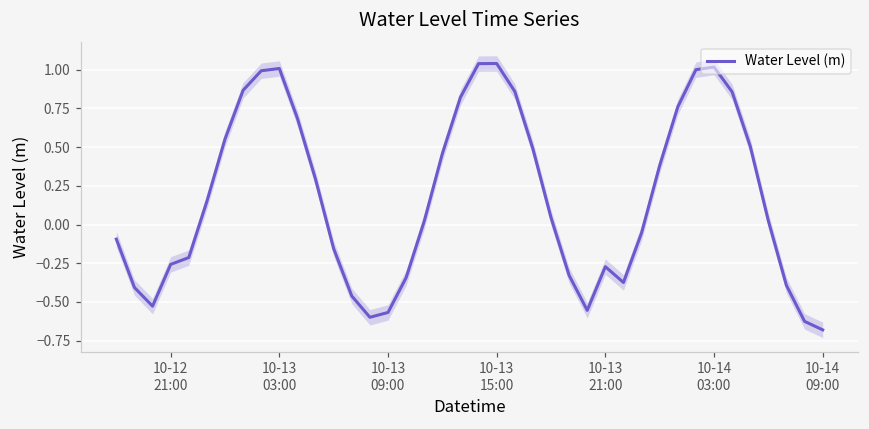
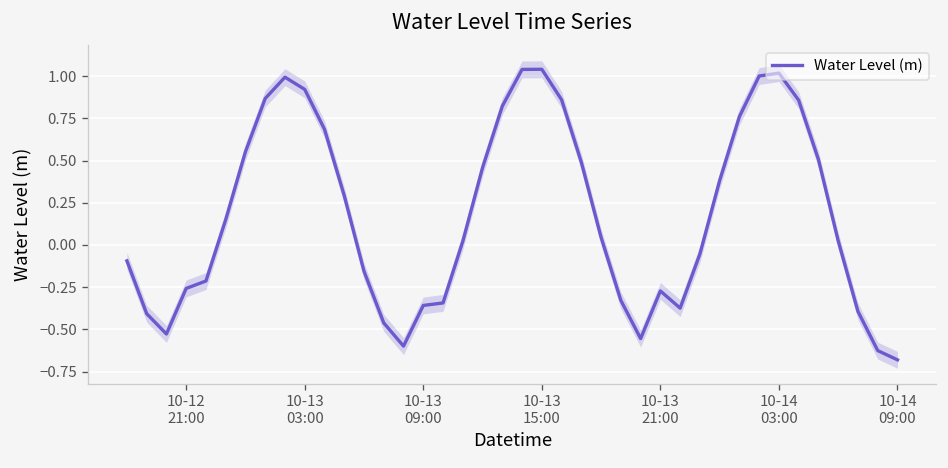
Water Level (m), 10-13 03:00: 1.01 -> 0.92
Water Level (m), 10-13 09:00: -0.57 -> -0.36
